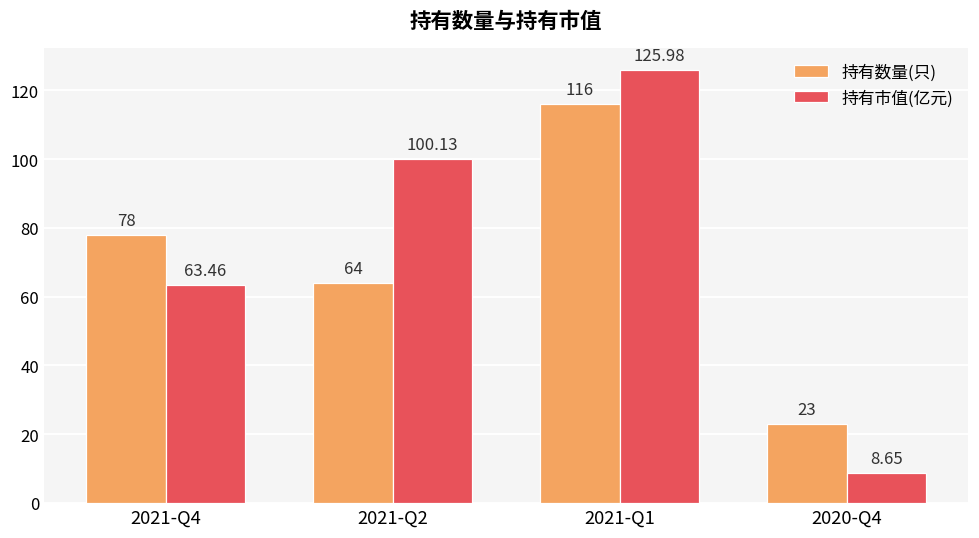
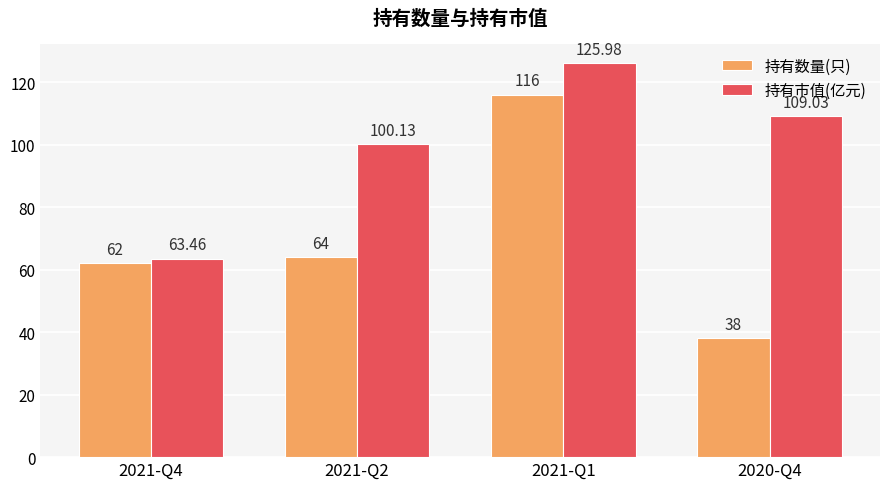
持有数量(只), 2021-Q4: 78 -> 62
持有数量(只), 2020-Q4: 23 -> 38
持有市值(亿元), 2020-Q4: 8.65 -> 109.03
